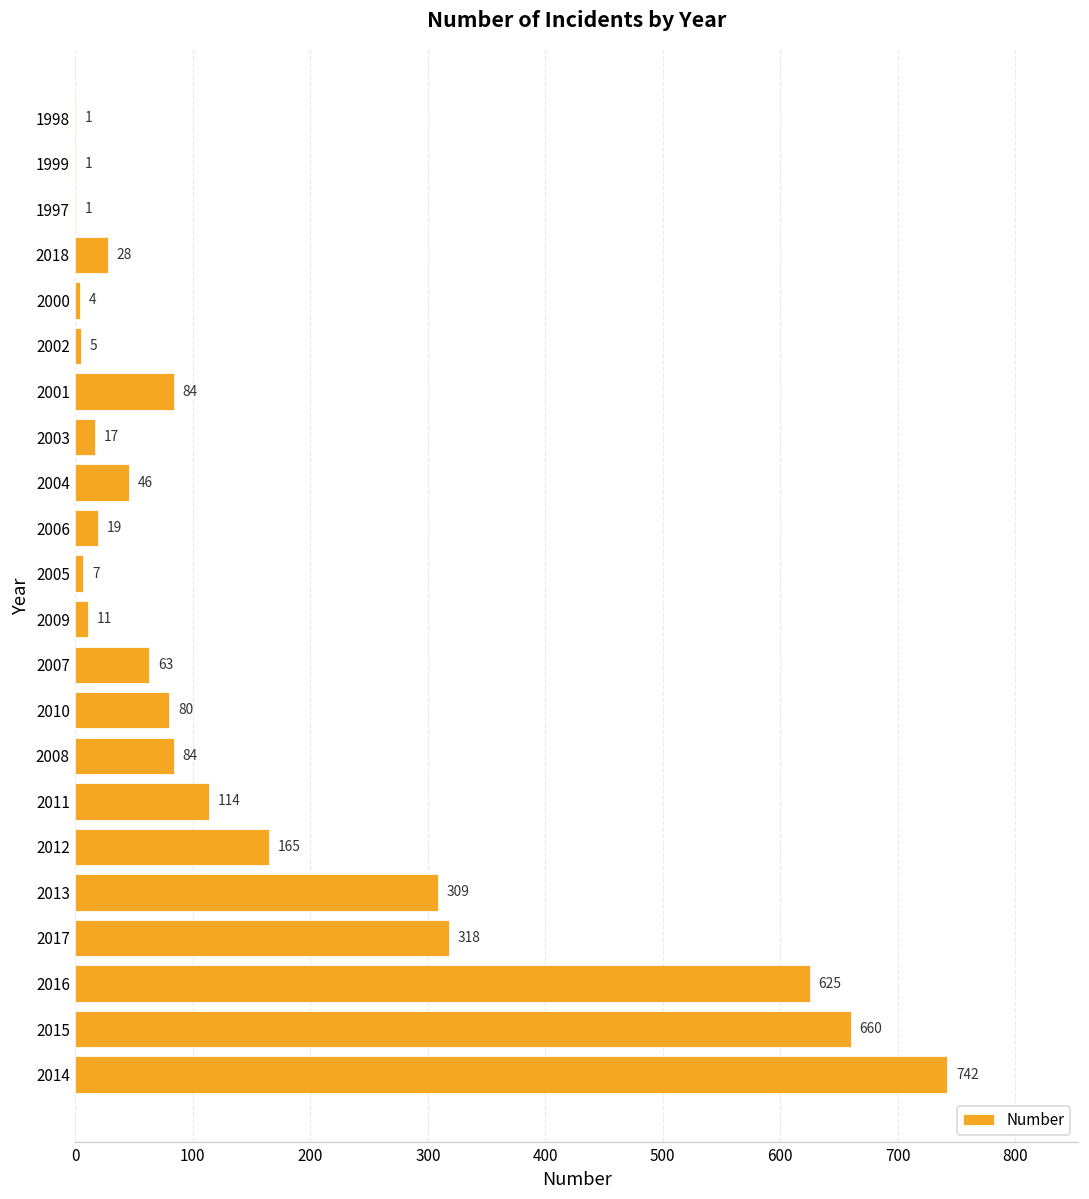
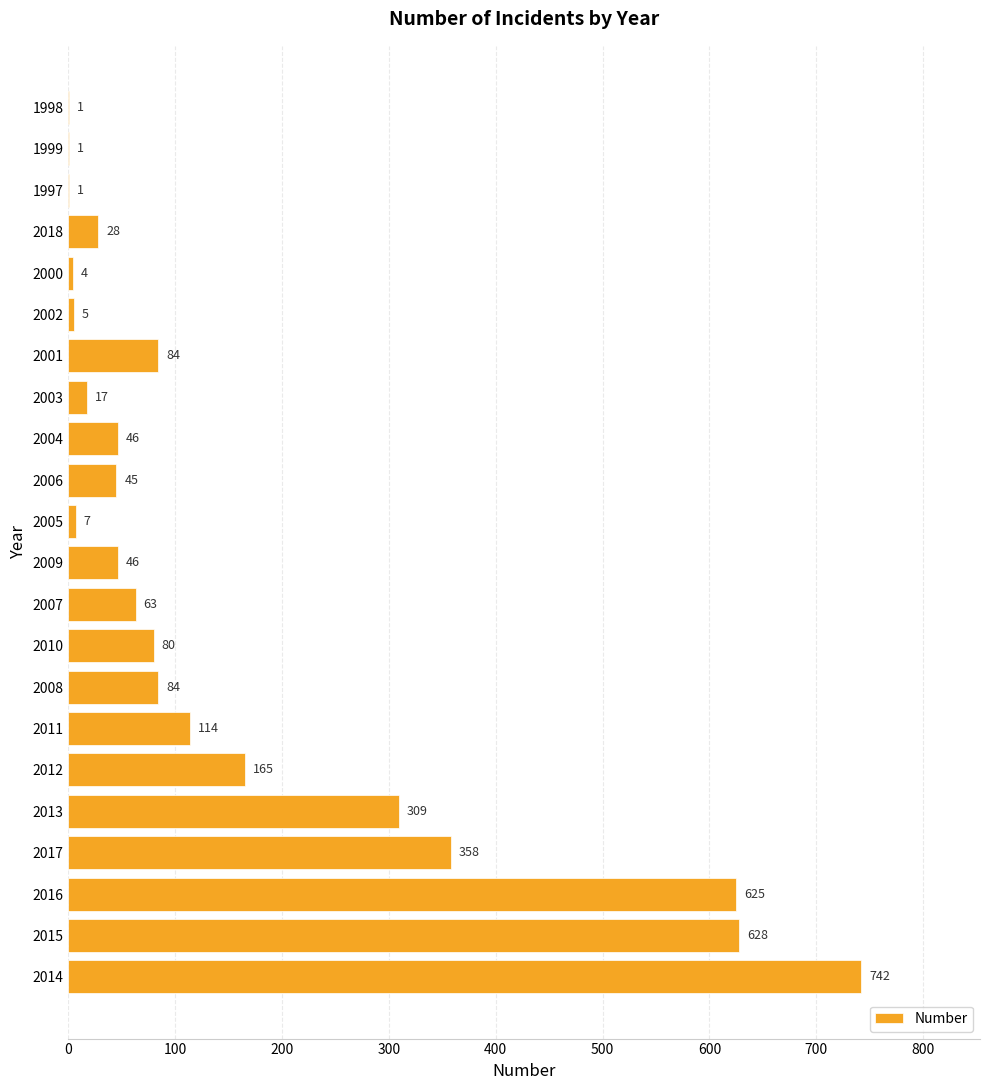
2006: 19 -> 45
2009: 11 -> 46
2017: 318 -> 358
2015: 660 -> 628
